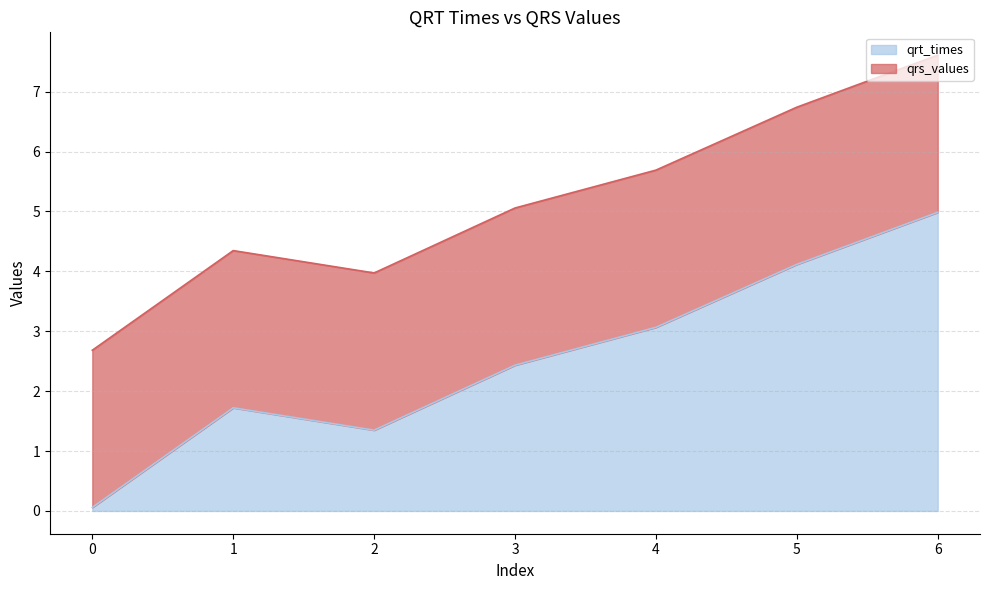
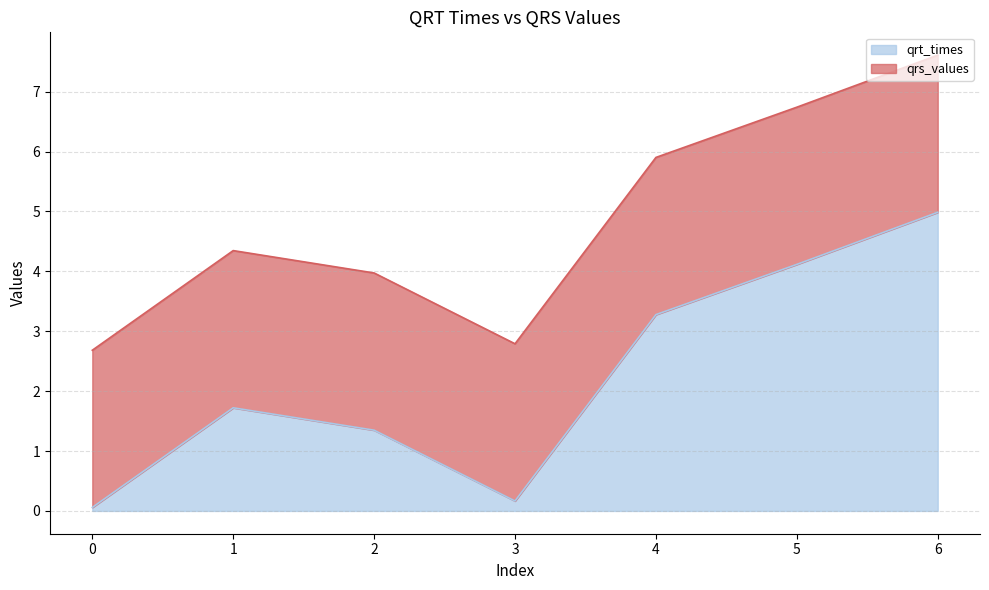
qrt_times, 3: 2.4 -> 0.2
qrt_times, 4: 3.1 -> 3.3
